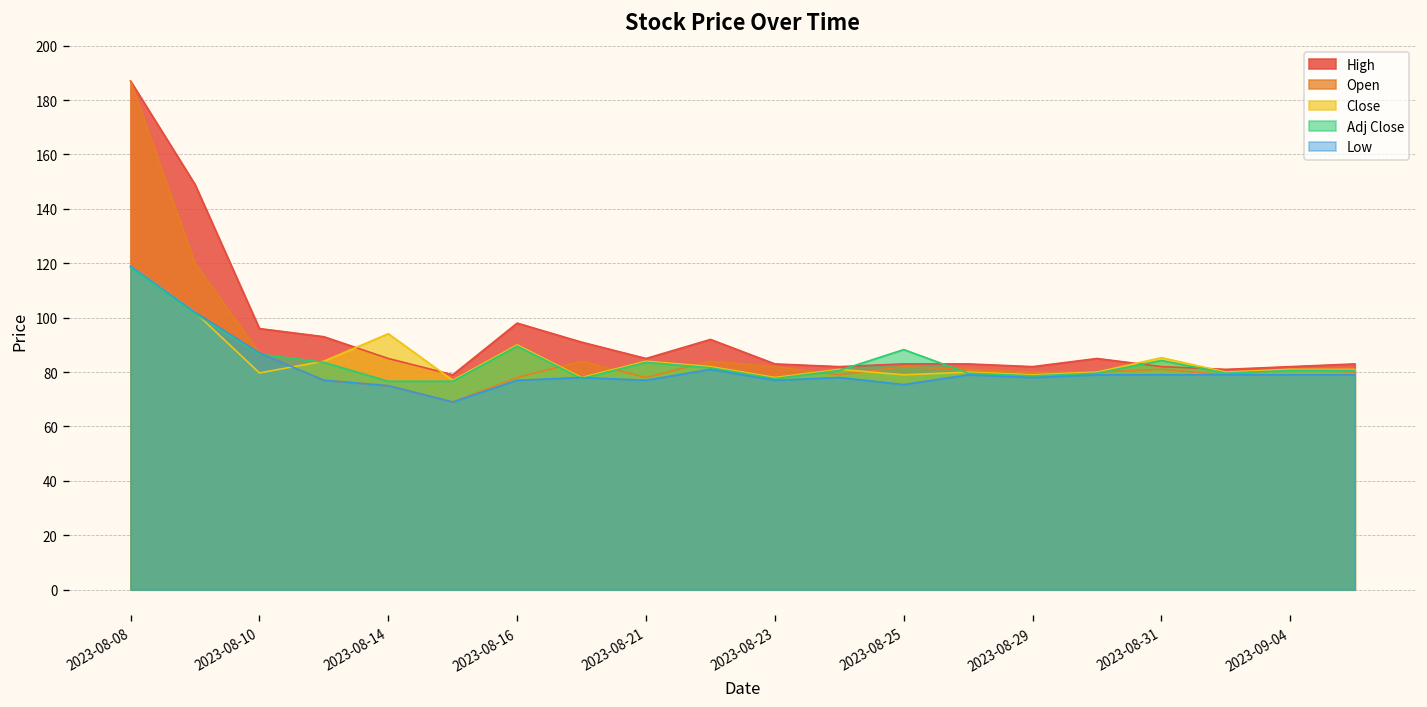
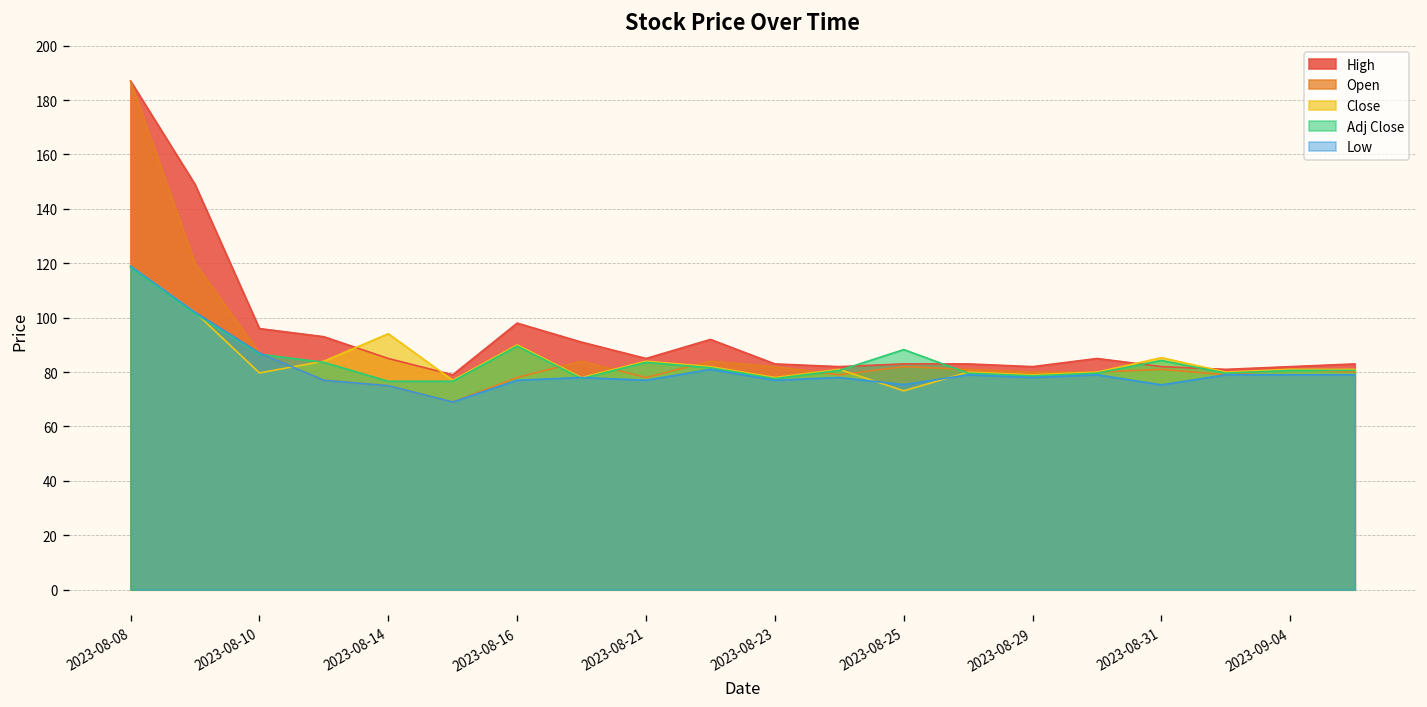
Close, 2023-08-25: 79 -> 73
Low, 2023-08-31: 79 -> 75
